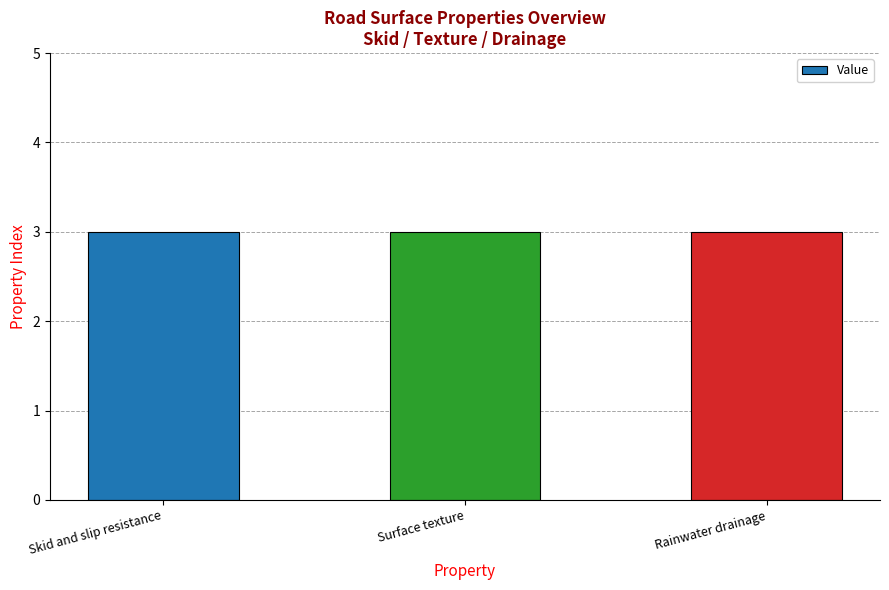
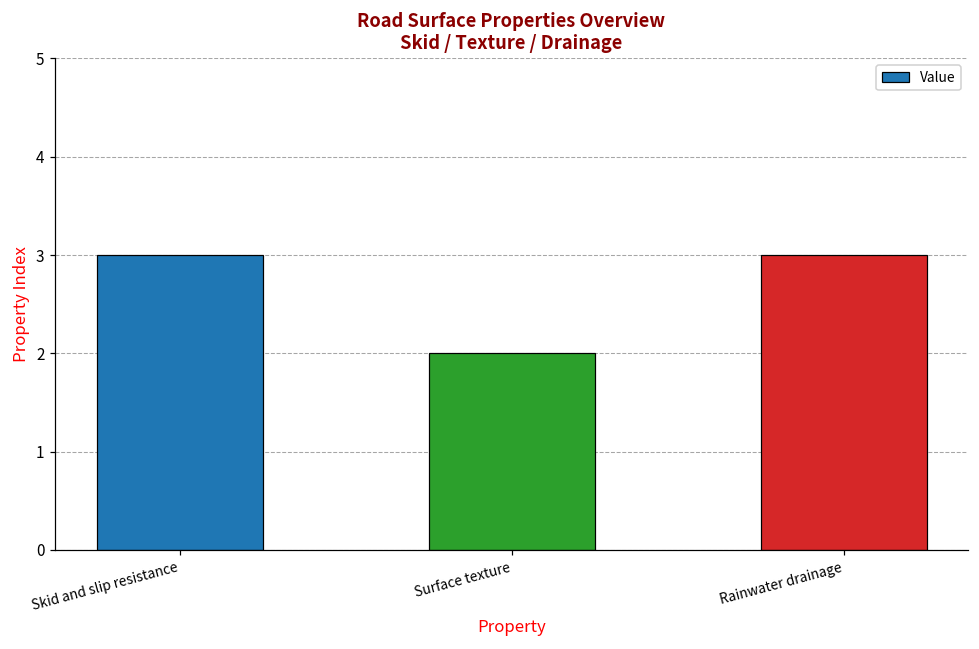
Surface texture: 3 -> 2
